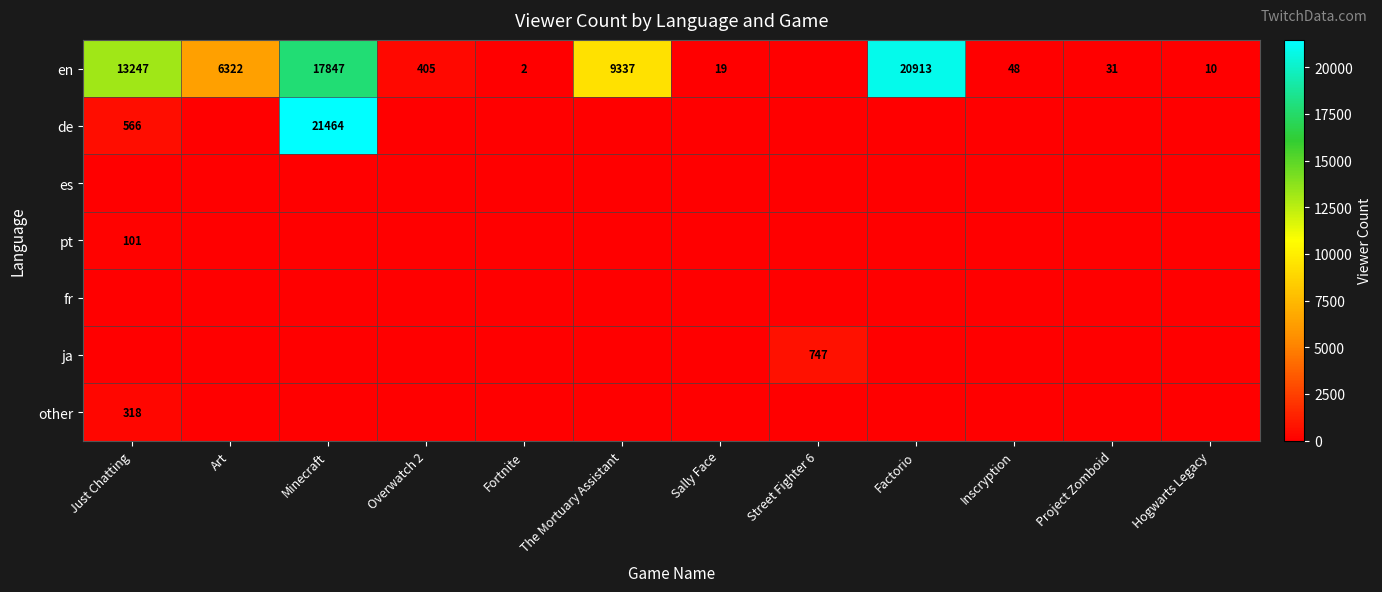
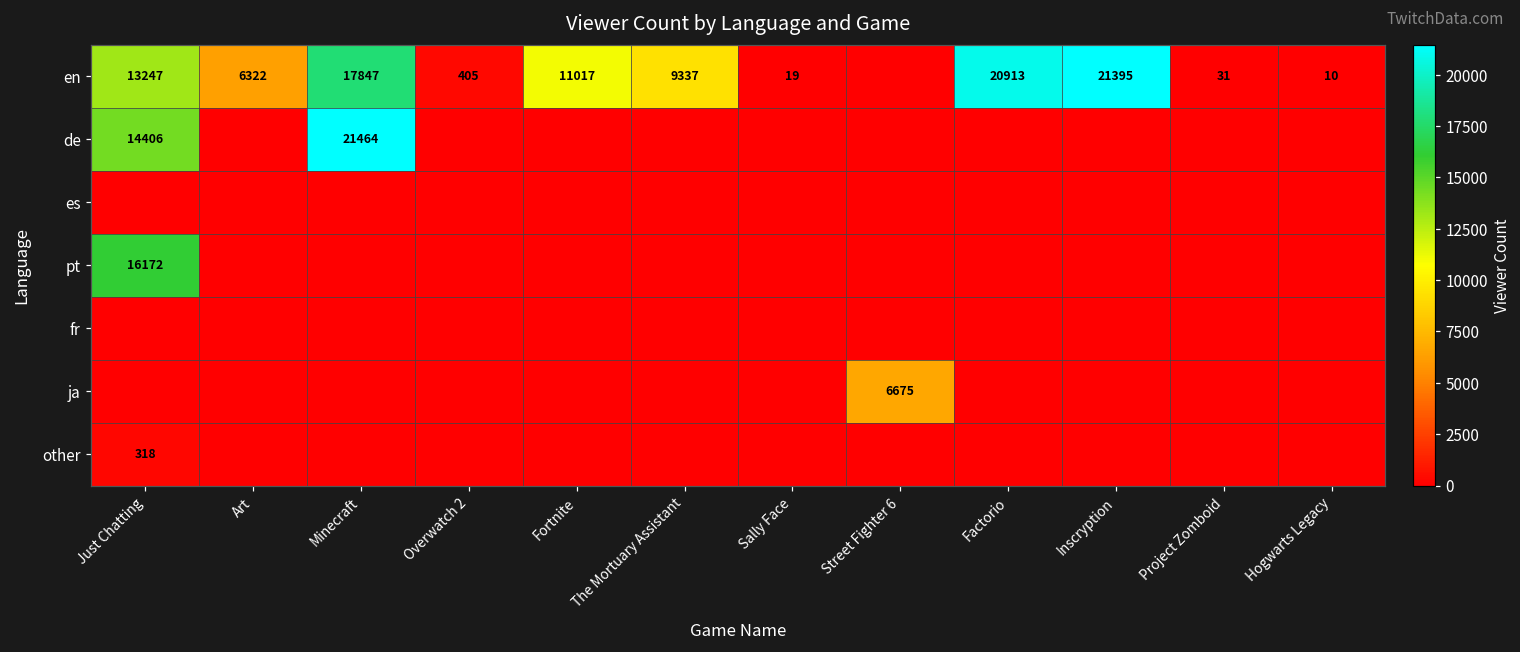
en, Fortnite: 2 -> 11017
en, Inscryption: 48 -> 21395
de, Just Chatting: 566 -> 14406
pt, Just Chatting: 101 -> 16172
ja, Street Fighter 6: 747 -> 6675
